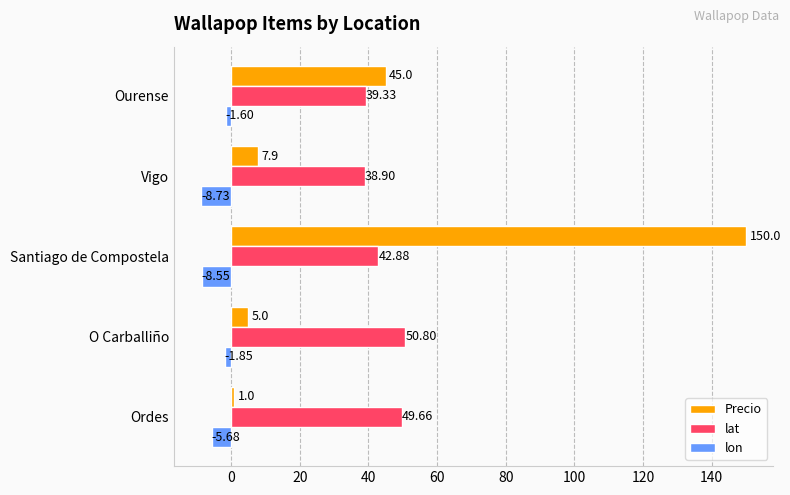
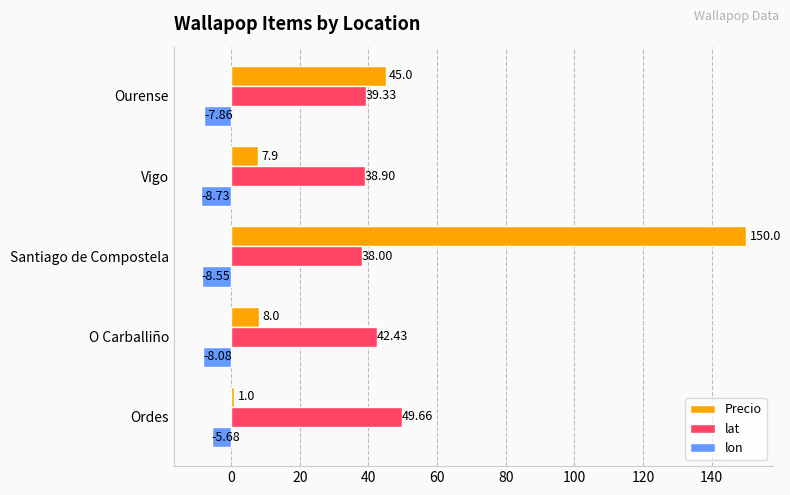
lon, Ourense: -1.60 -> -7.86
lat, Santiago de Compostela: 42.88 -> 38.00
Precio, O Carballiño: 5.0 -> 8.0
lat, O Carballiño: 50.80 -> 42.43
lon, O Carballiño: -1.85 -> -8.08
